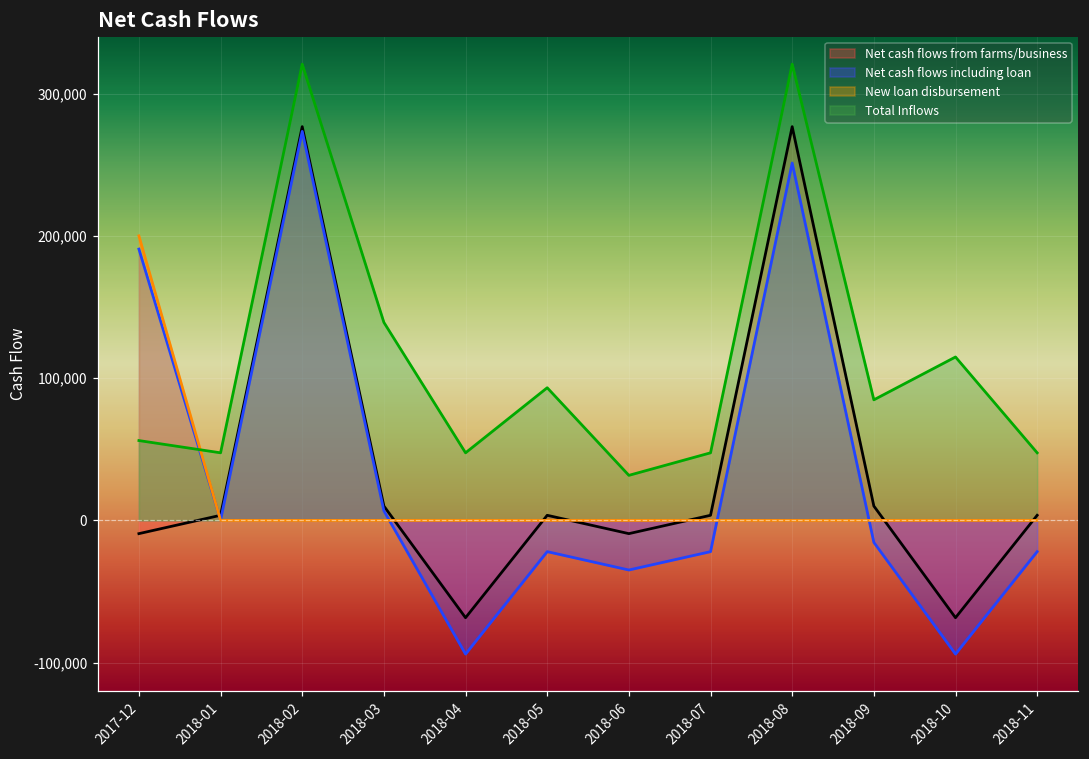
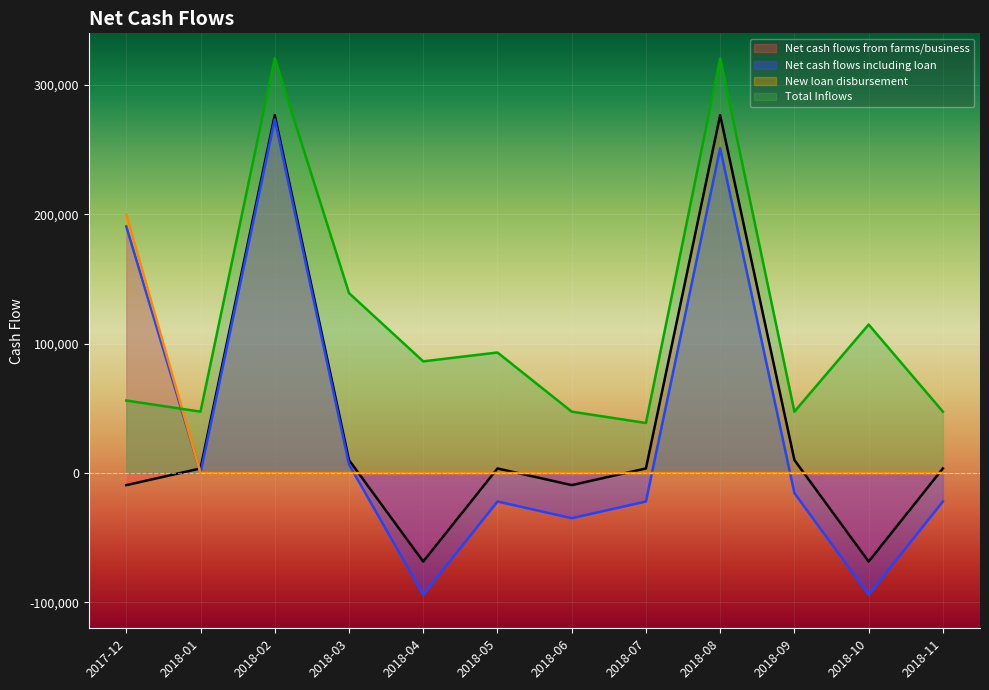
Total Inflows, 2018-04: 48,000 -> 86,000
Total Inflows, 2018-06: 32,000 -> 48,000
Total Inflows, 2018-07: 48,000 -> 39,000
Total Inflows, 2018-09: 85,000 -> 48,000
